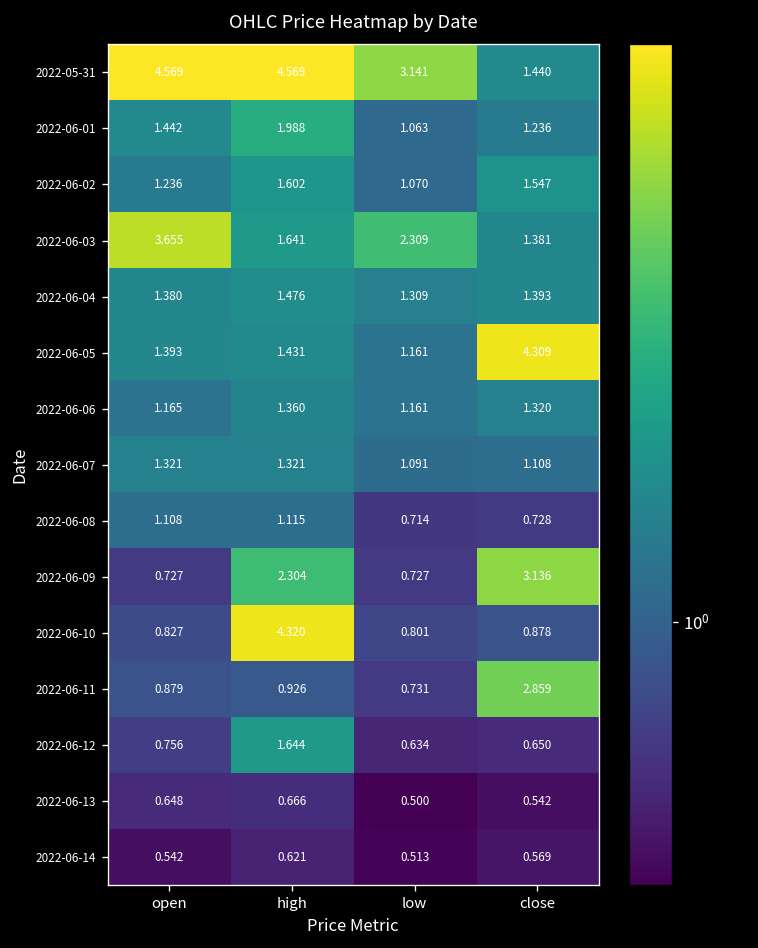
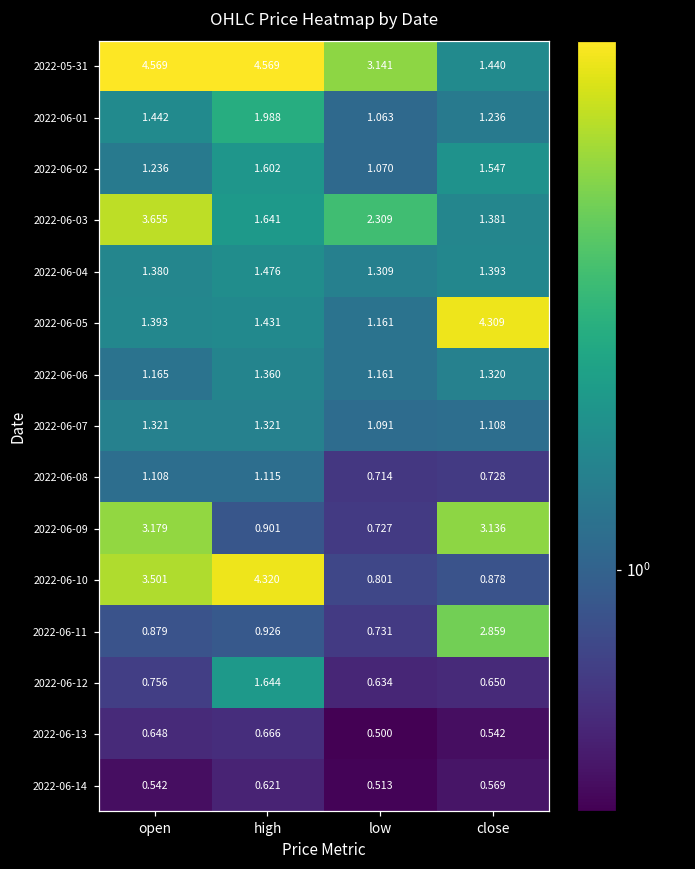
2022-06-09, open: 0.727 -> 3.179
2022-06-09, high: 2.304 -> 0.901
2022-06-10, open: 0.827 -> 3.501
